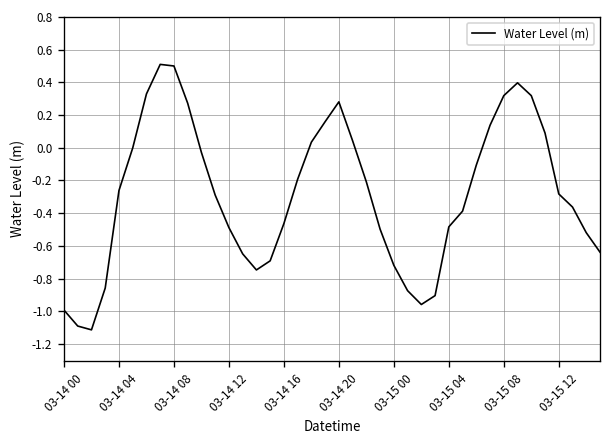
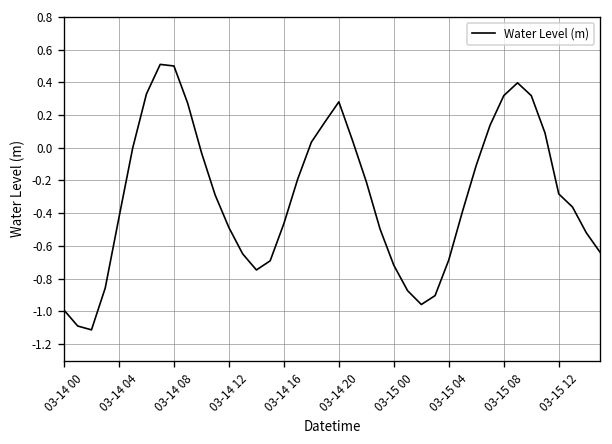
03-14 04: -0.26 -> -0.43
03-15 04: -0.48 -> -0.69
